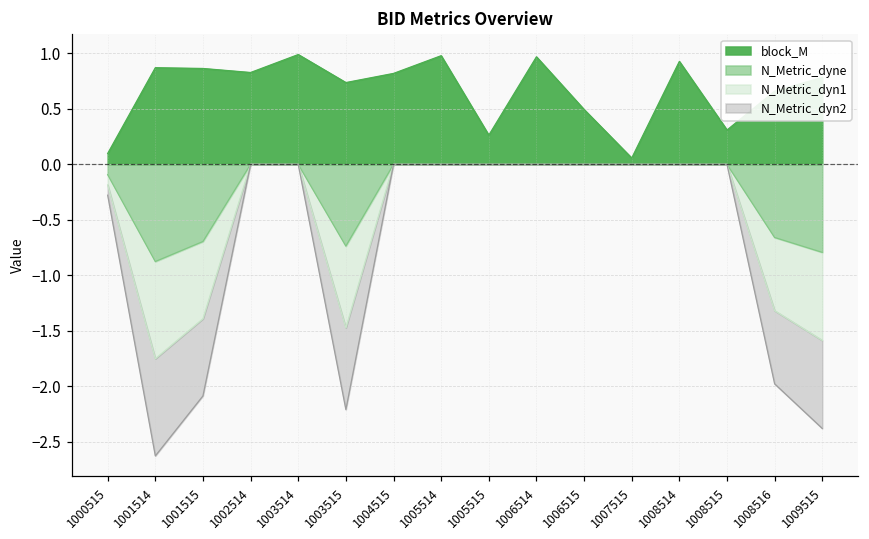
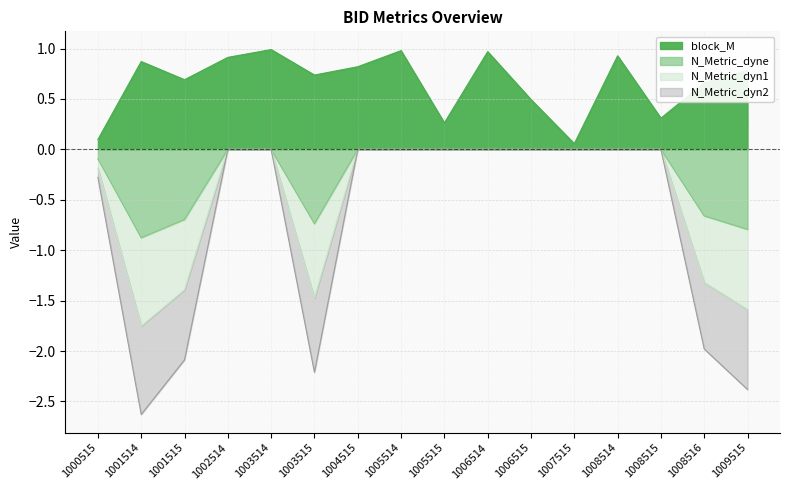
block_M, 1001515: 0.86 -> 0.69
block_M, 1002514: 0.83 -> 0.91
